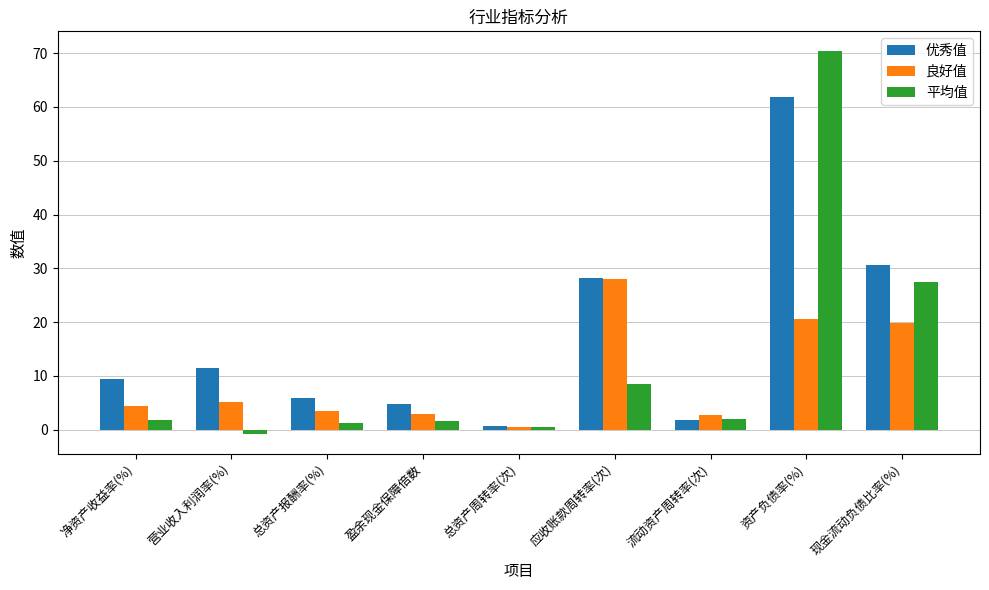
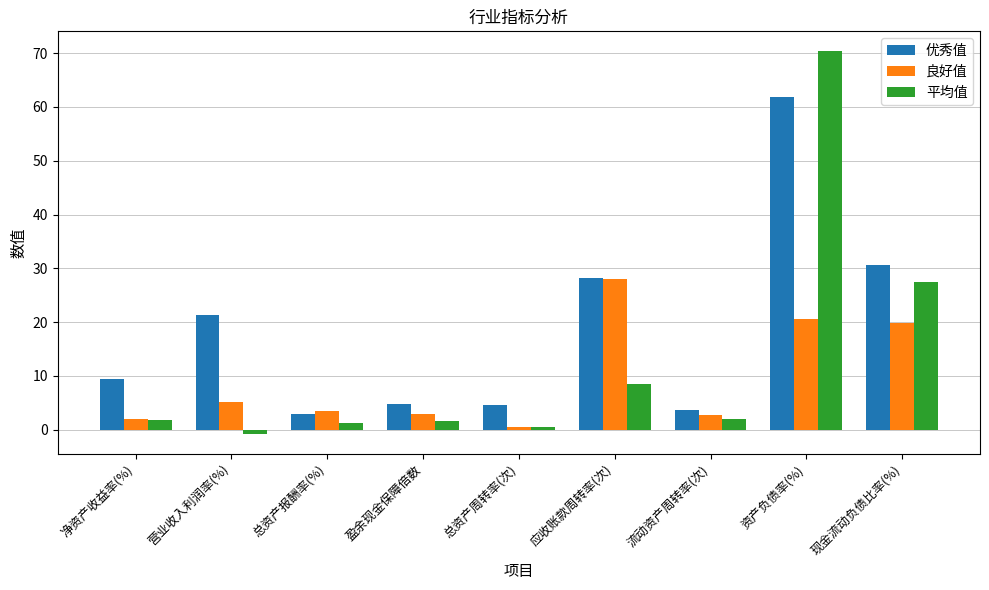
良好值, 净资产收益率(%): 4 -> 2
优秀值, 营业收入利润率(%): 12 -> 21
优秀值, 总资产报酬率(%): 6 -> 3
优秀值, 总资产周转率(次): 1 -> 5
优秀值, 流动资产周转率(次): 2 -> 4
